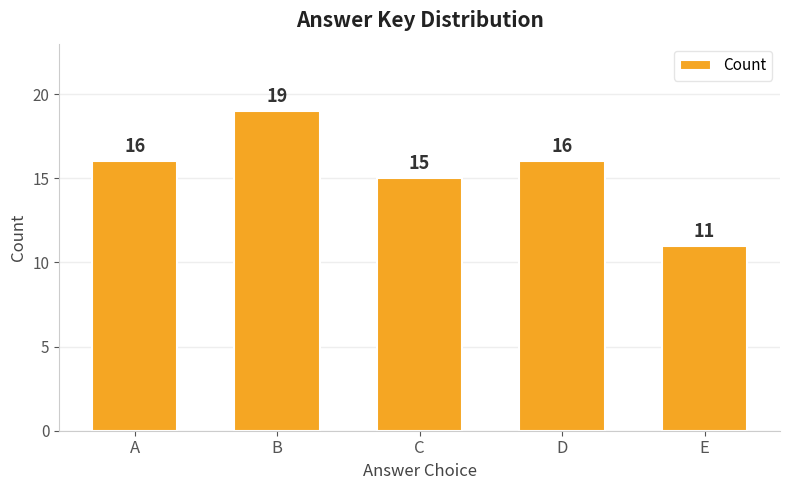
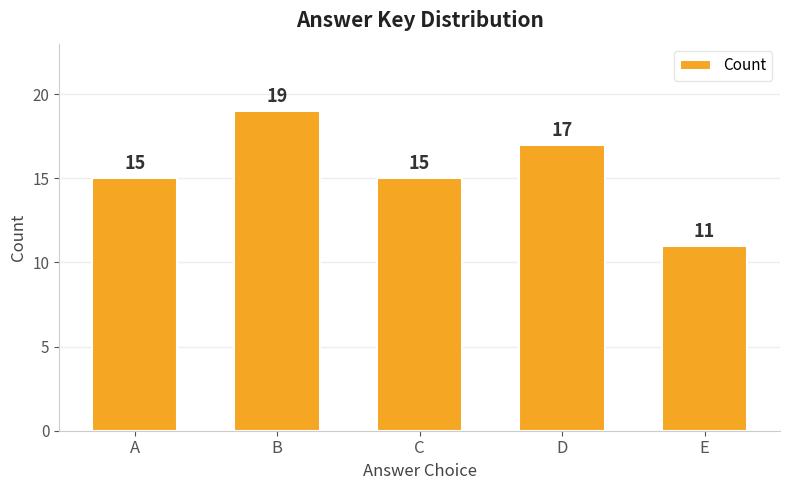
A: 16 -> 15
D: 16 -> 17
